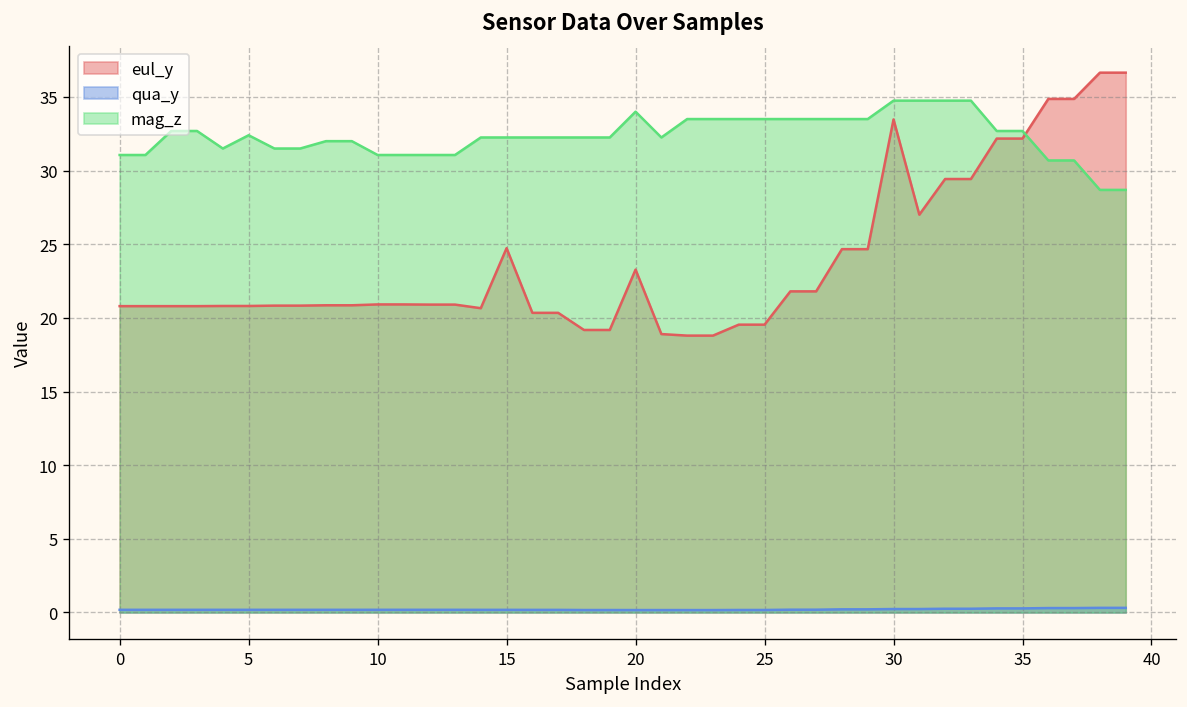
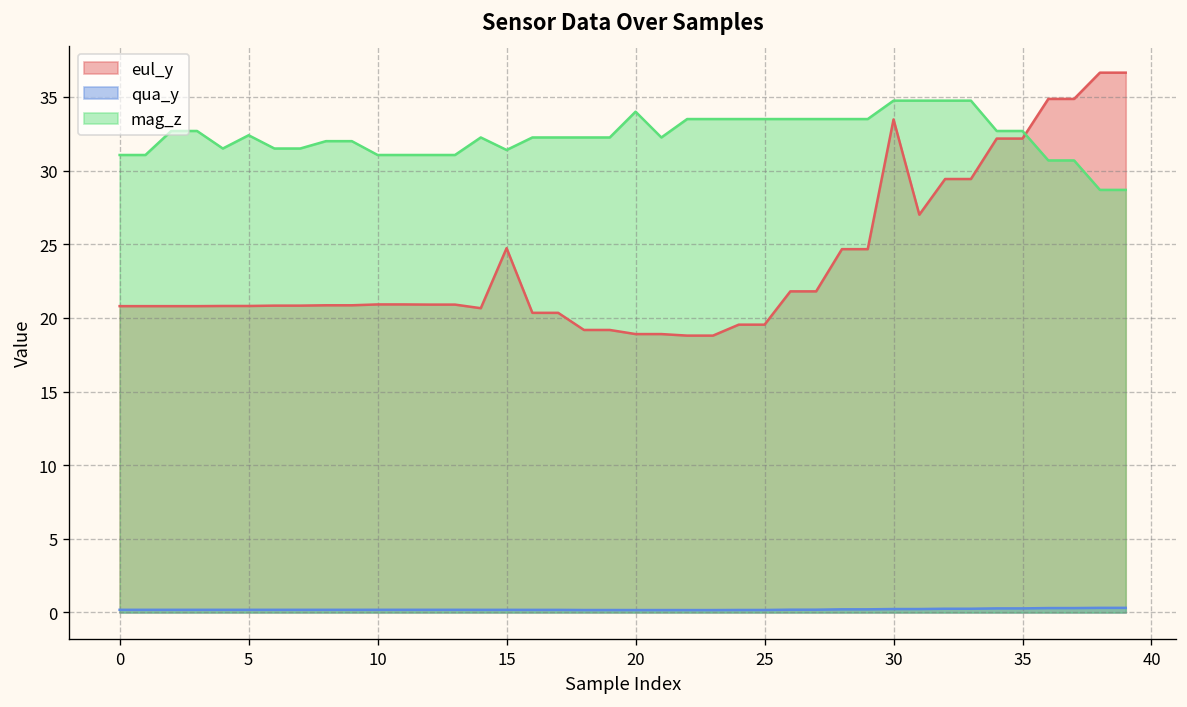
mag_z, 15: 32.3 -> 31.4
eul_y, 20: 23.3 -> 18.9
